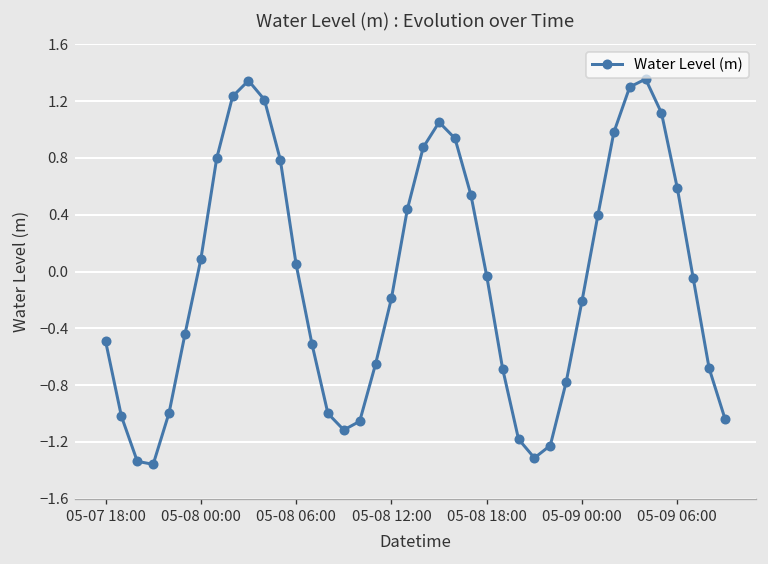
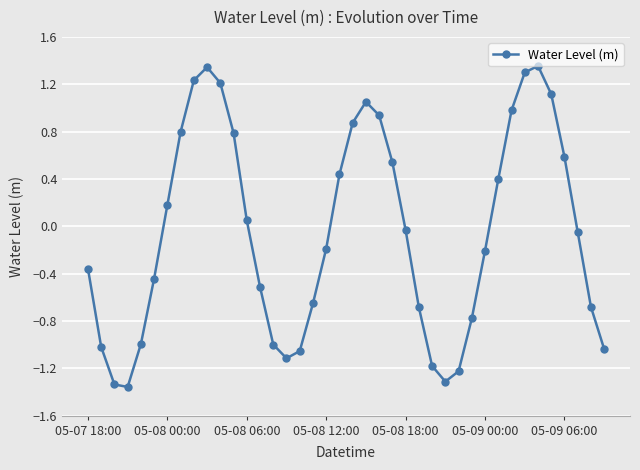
05-07 18:00: -0.49 -> -0.36
05-08 00:00: 0.09 -> 0.18
